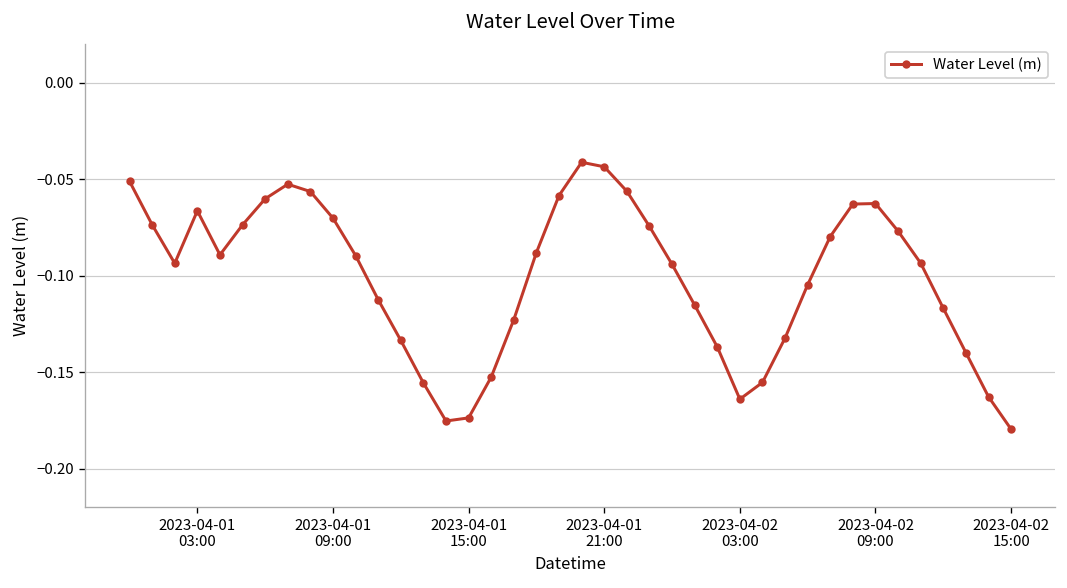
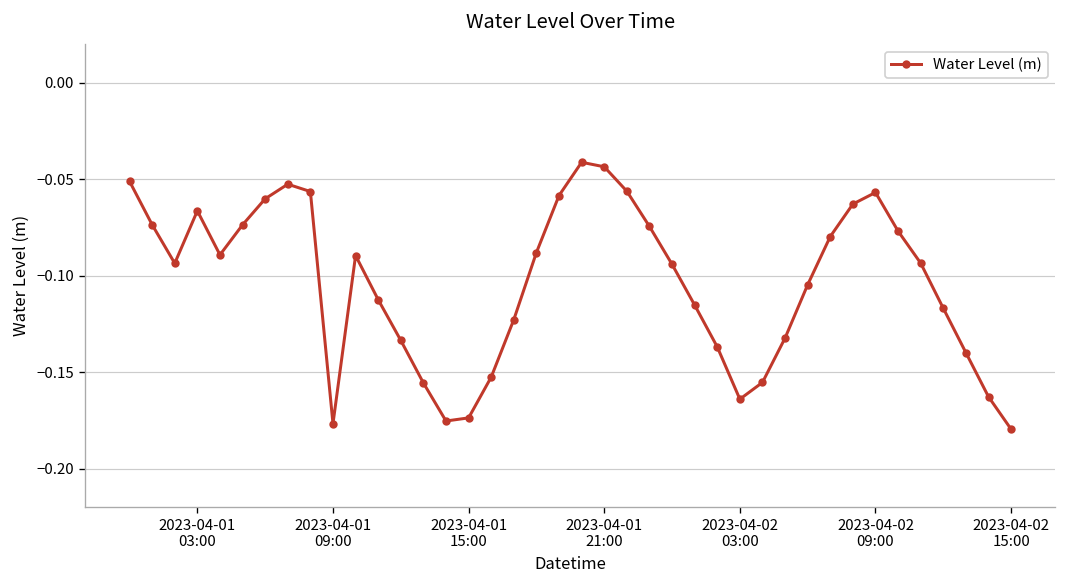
2023-04-01 09:00: -0.070 -> -0.177
2023-04-02 09:00: -0.063 -> -0.057
